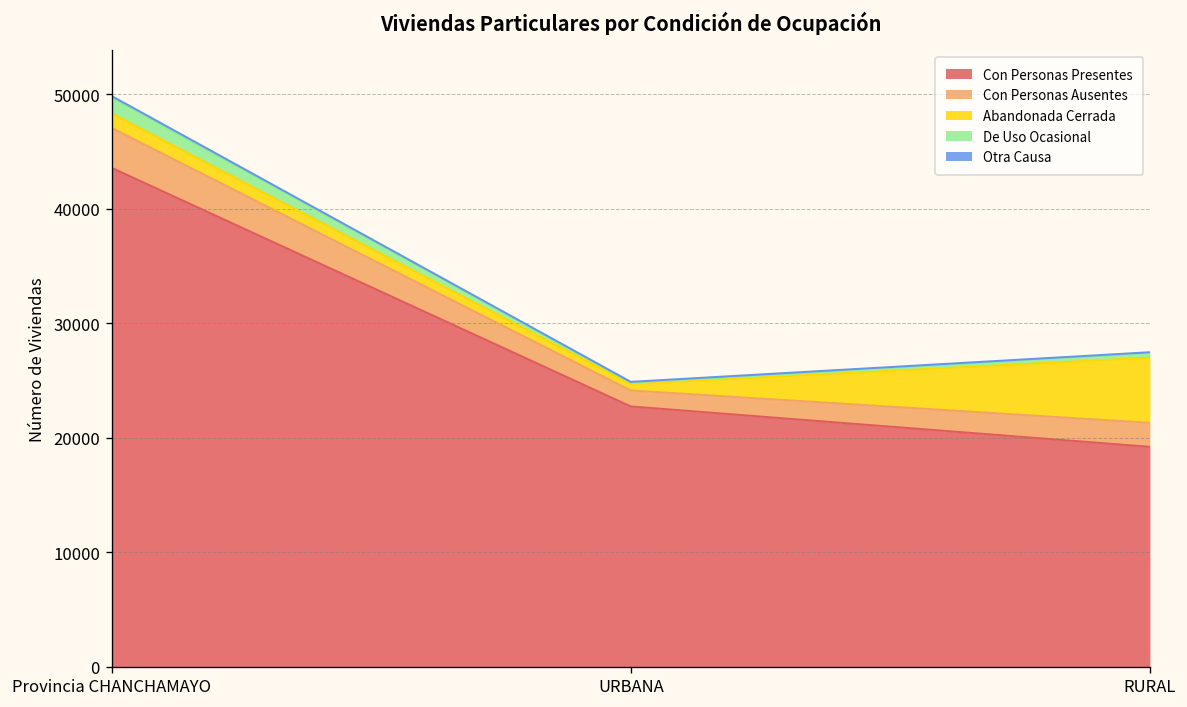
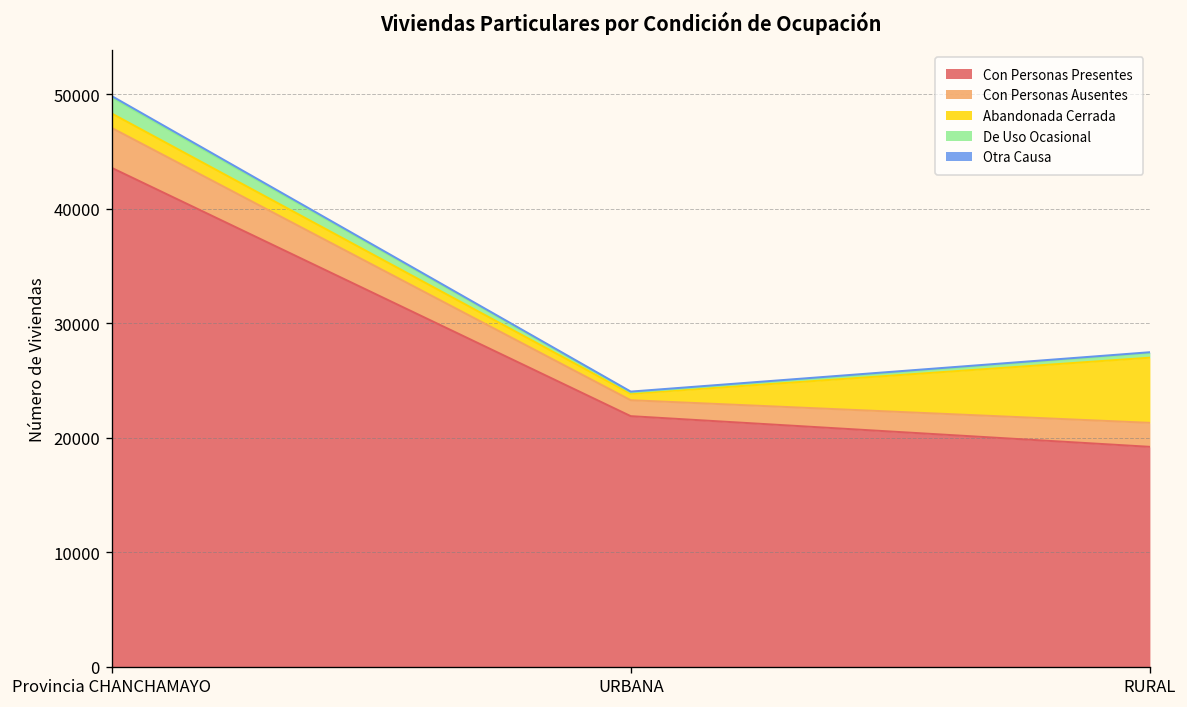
Con Personas Presentes, URBANA: 23000 -> 22000
